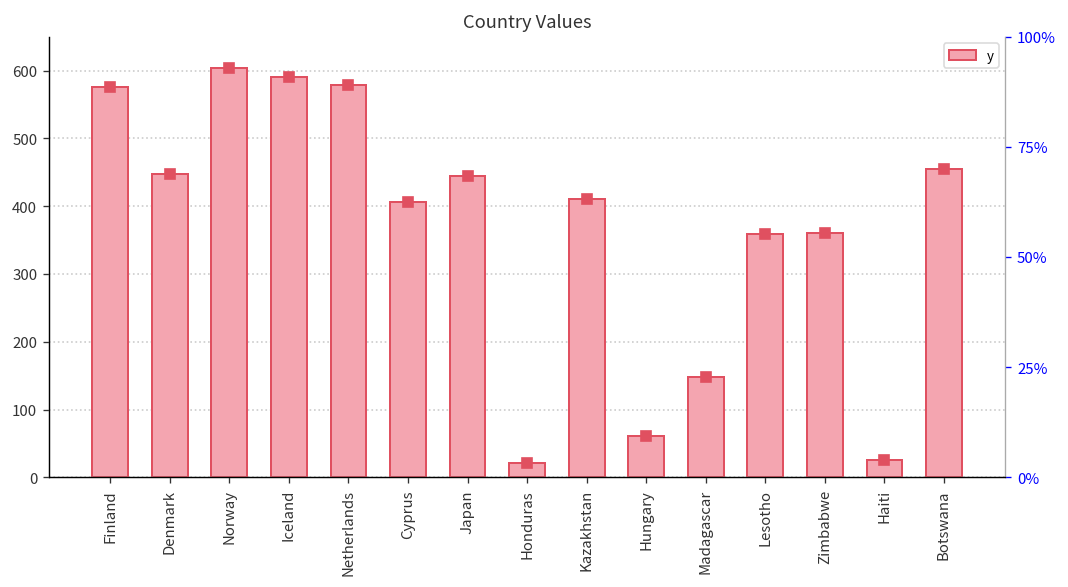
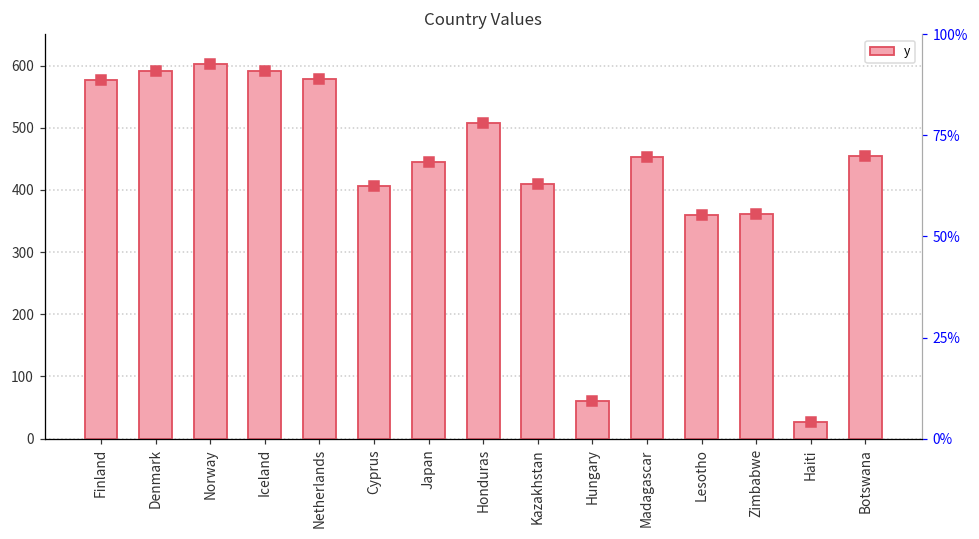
y, Denmark: 450 -> 590
y, Honduras: 20 -> 510
y, Madagascar: 150 -> 450
